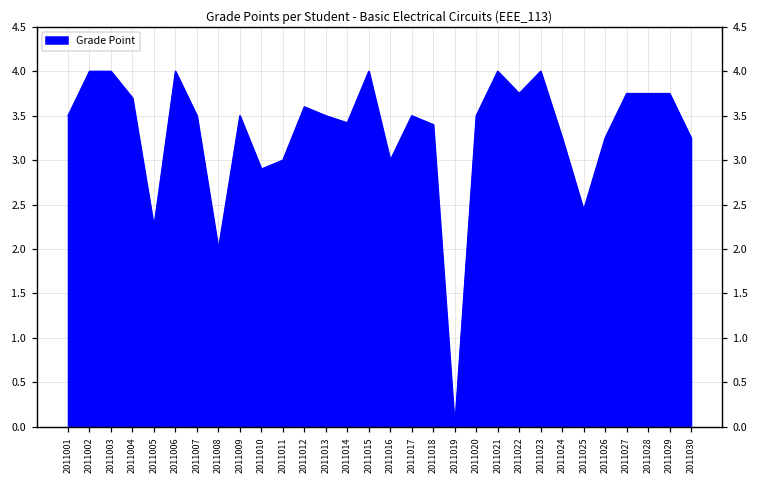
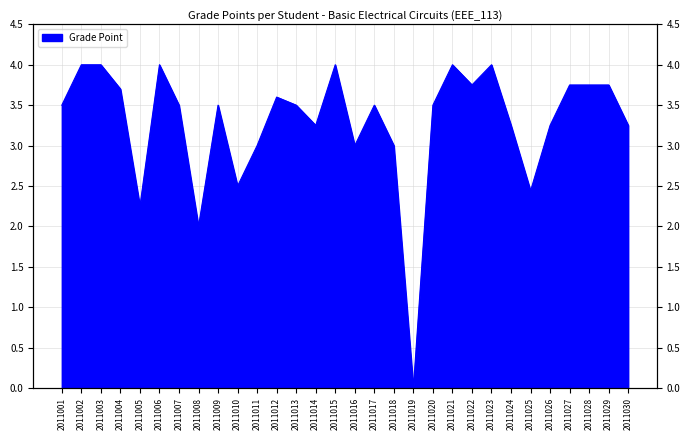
2011010: 2.9 -> 2.5
2011014: 3.4 -> 3.3
2011018: 3.4 -> 3.0
